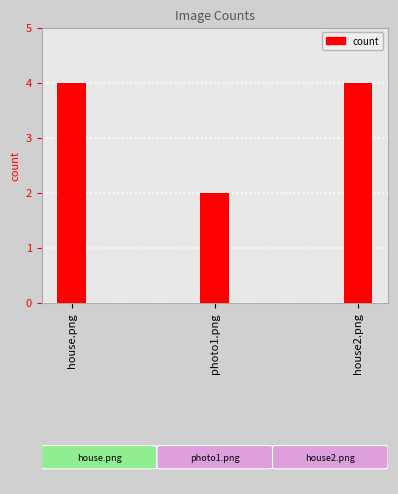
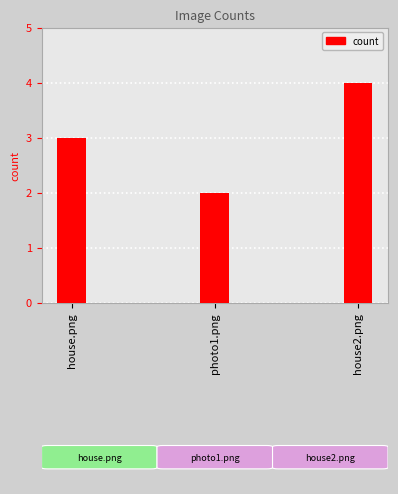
house.png: 4 -> 3
